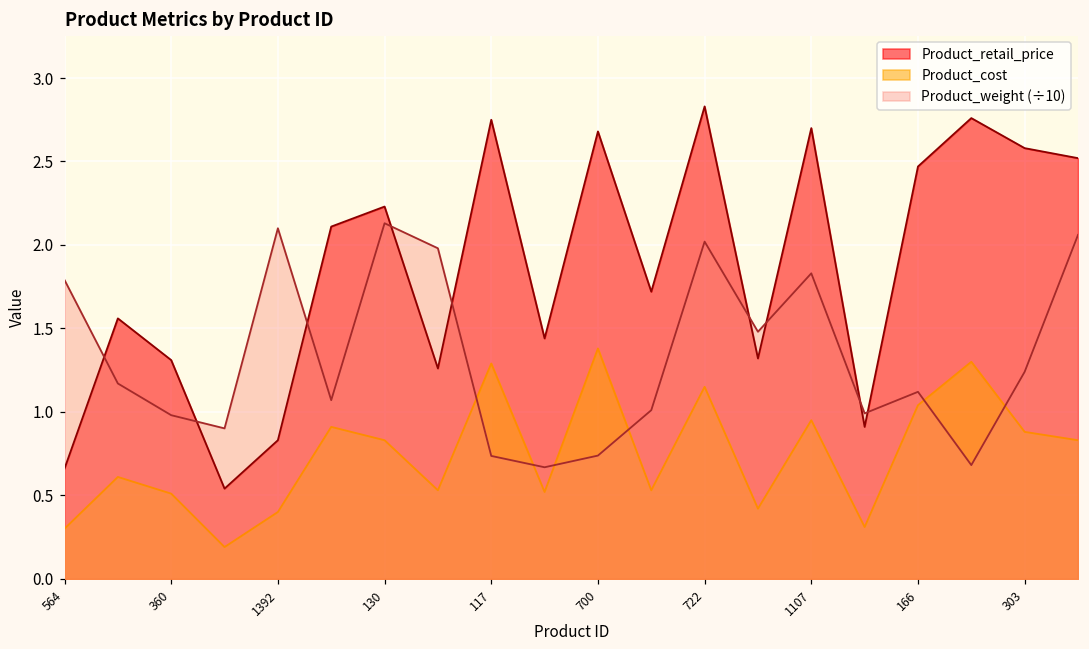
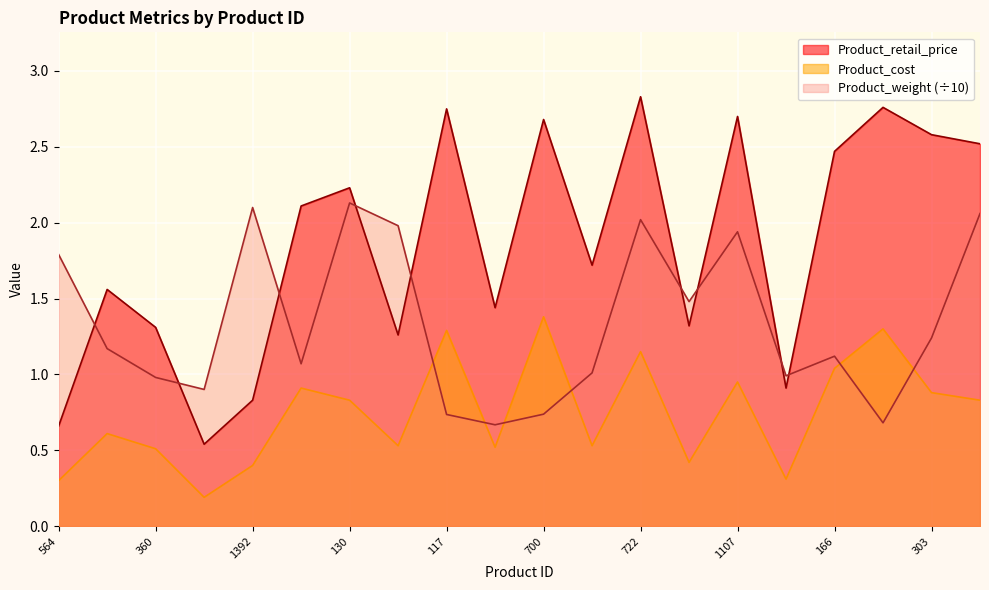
Product_weight (÷10), 1107: 1.83 -> 1.94
